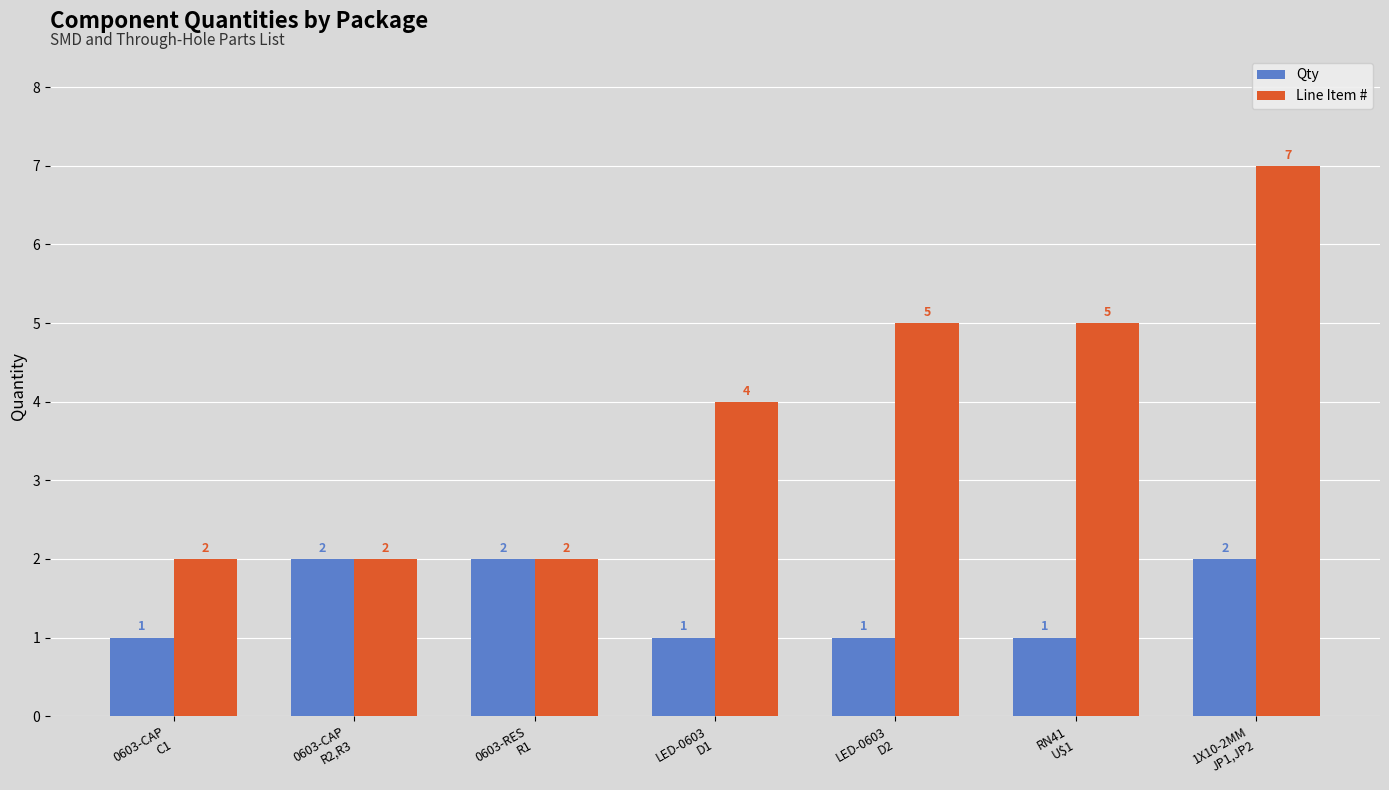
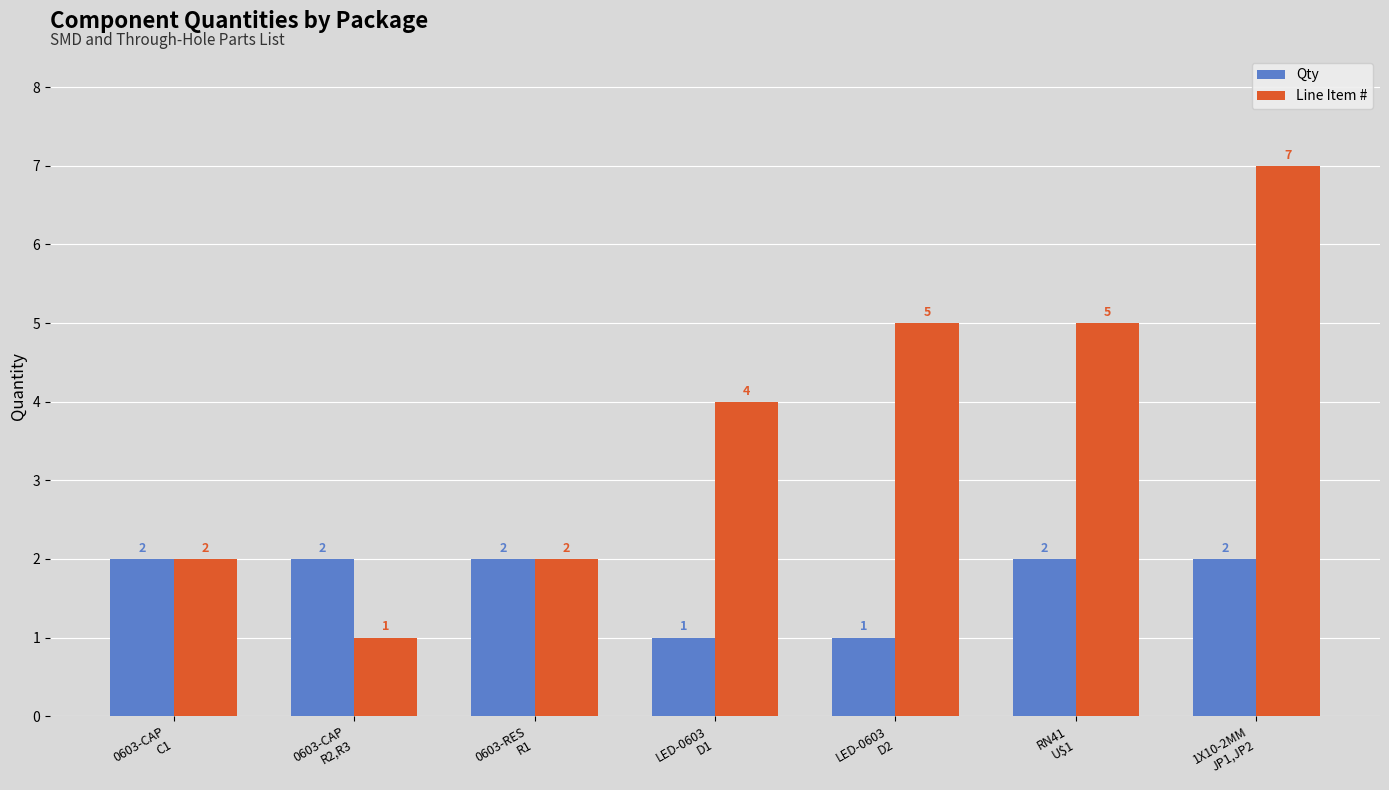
Qty, 0603-CAP C1: 1 -> 2
Line Item #, 0603-CAP R2,R3: 2 -> 1
Qty, RN41 U$1: 1 -> 2
